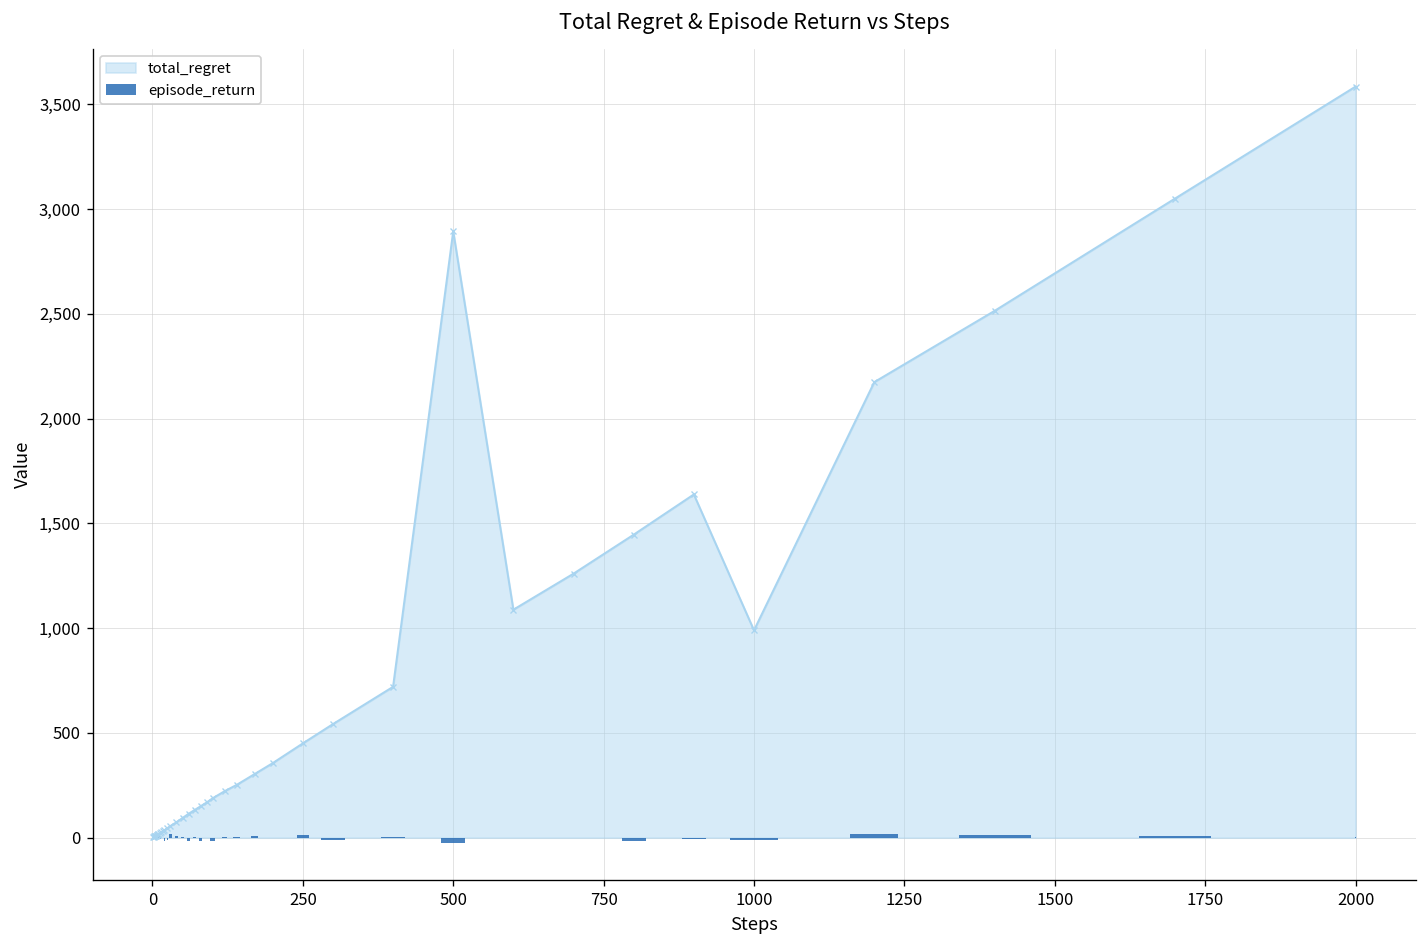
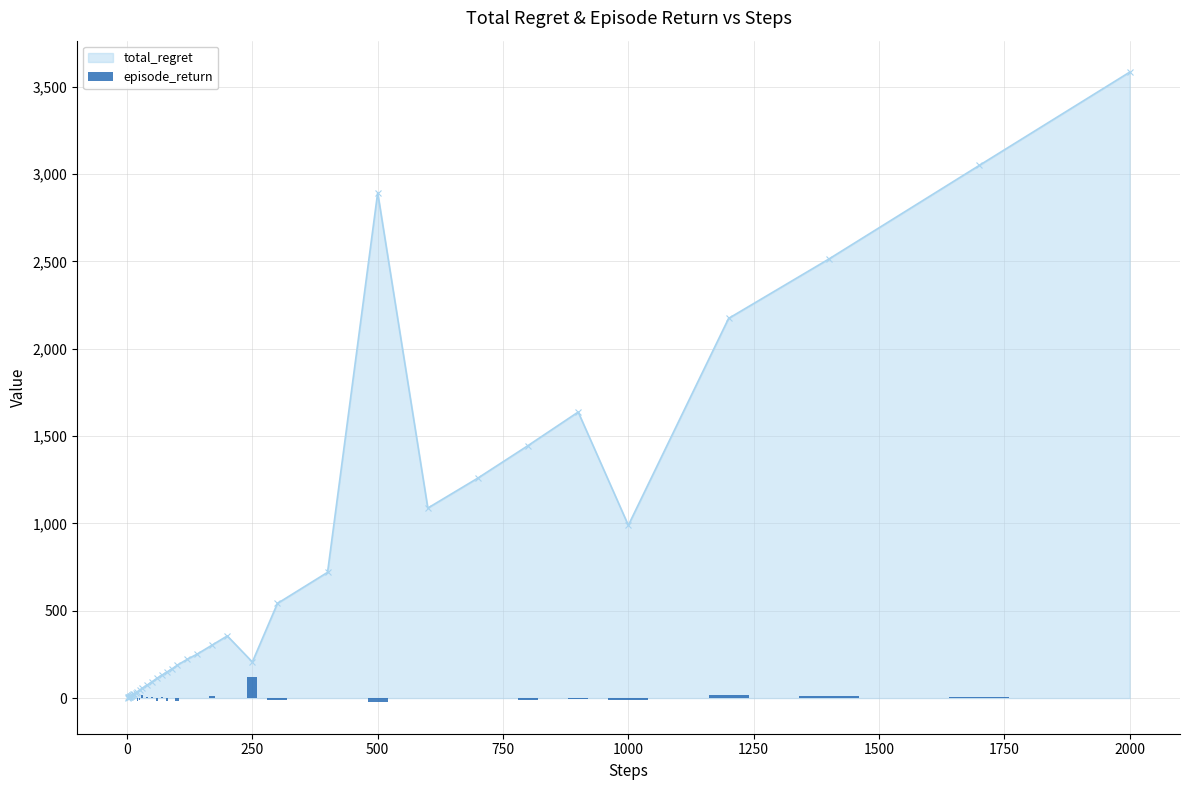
episode_return, 250: 10 -> 120
total_regret, 250: 450 -> 210
